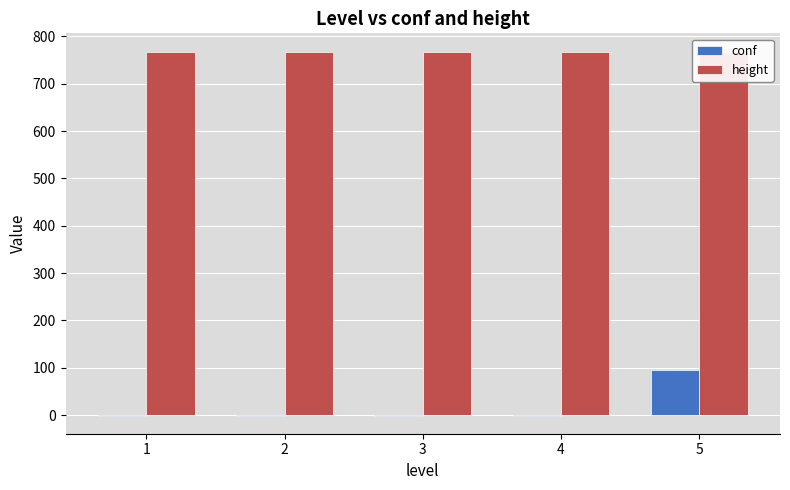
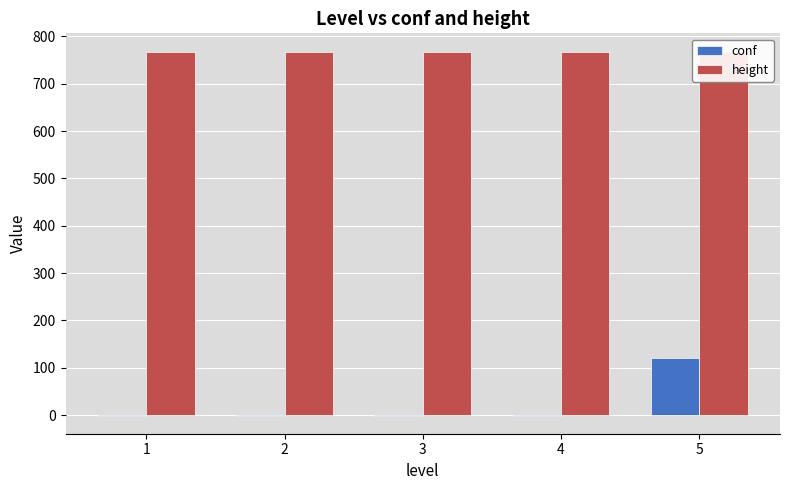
conf, 5: 100 -> 120
